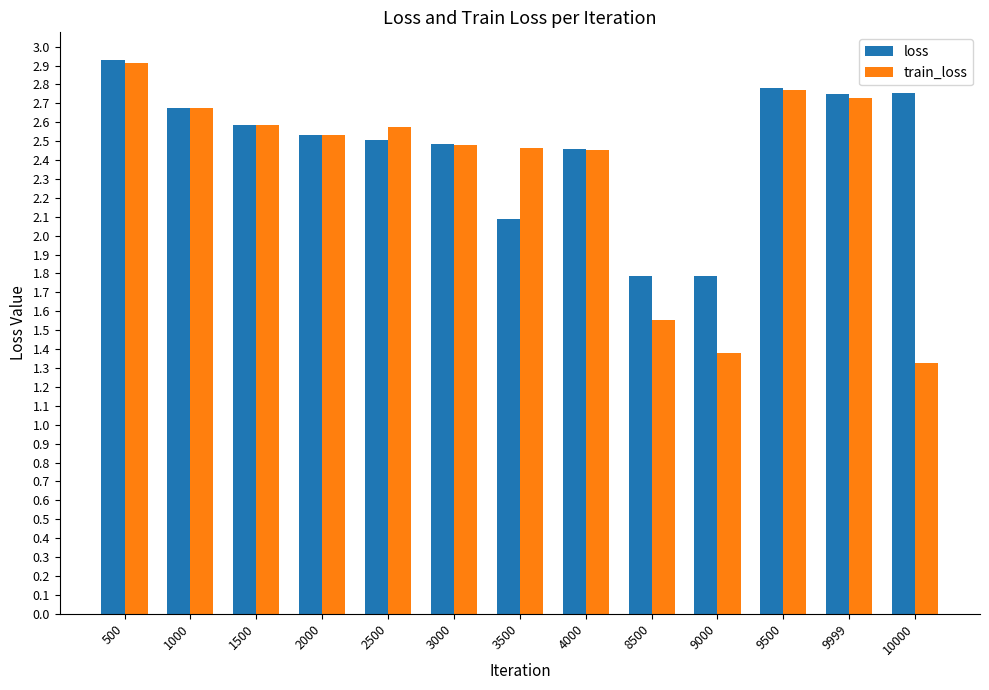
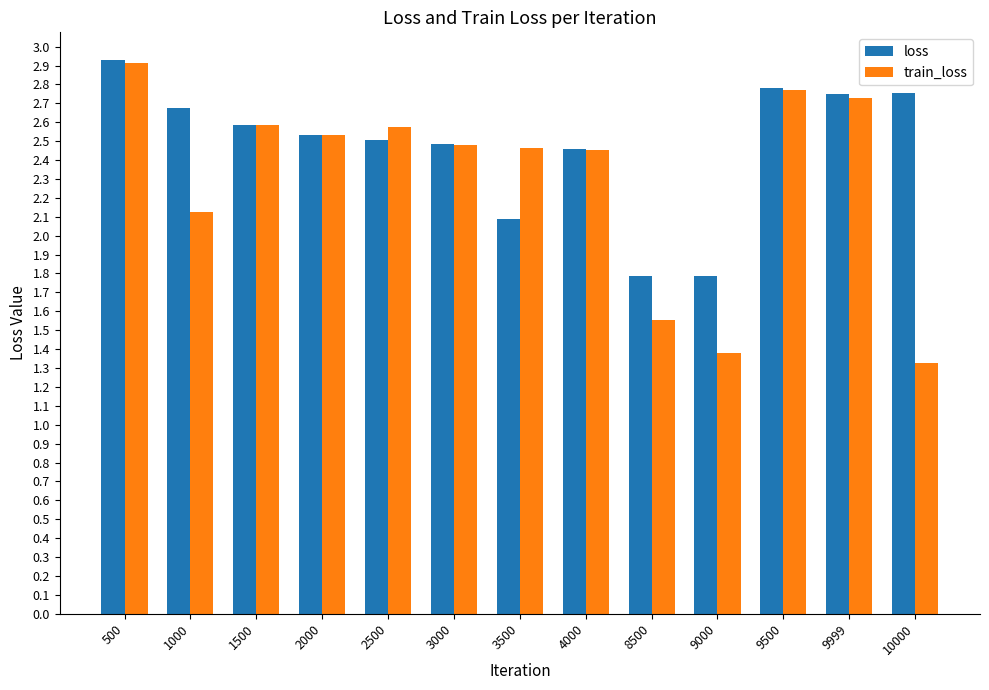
train_loss, 1000: 2.68 -> 2.12
